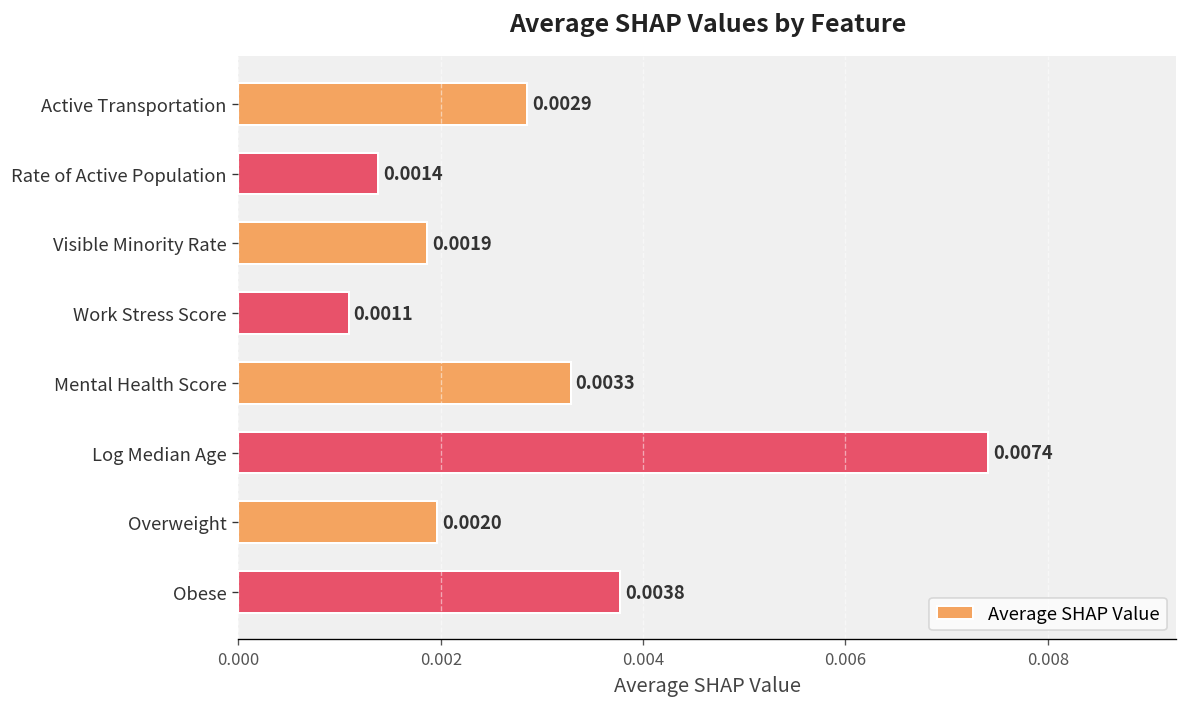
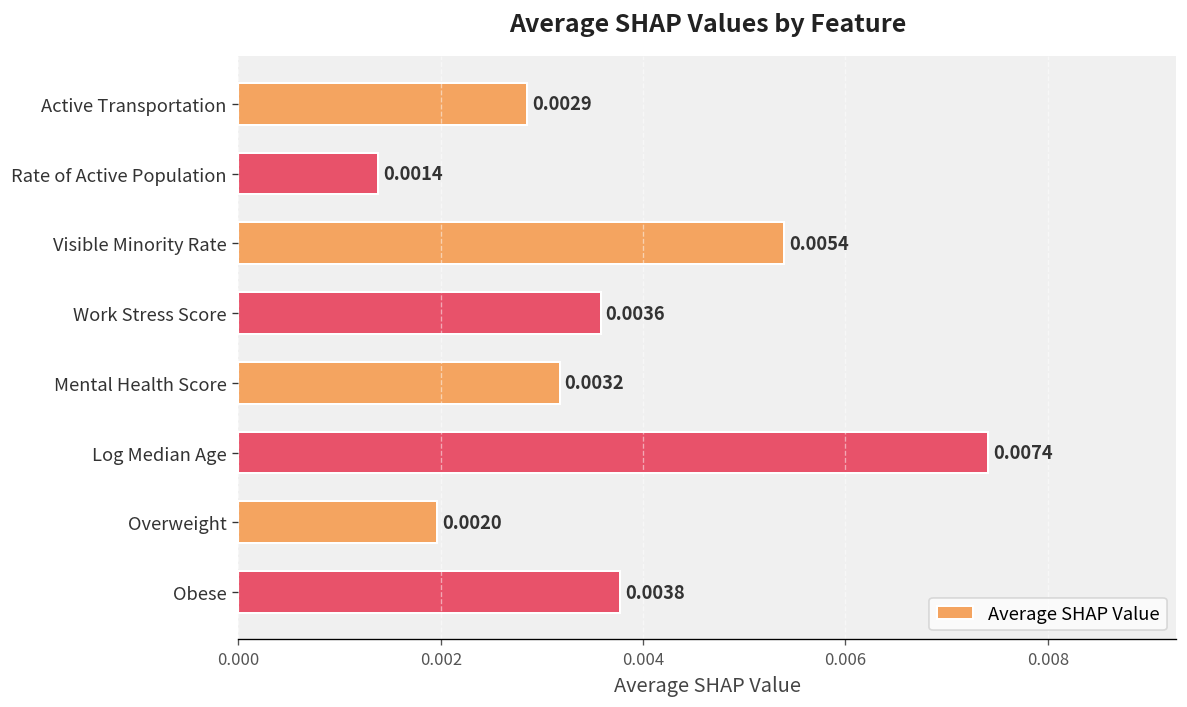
Visible Minority Rate: 0.0019 -> 0.0054
Work Stress Score: 0.0011 -> 0.0036
Mental Health Score: 0.0033 -> 0.0032
